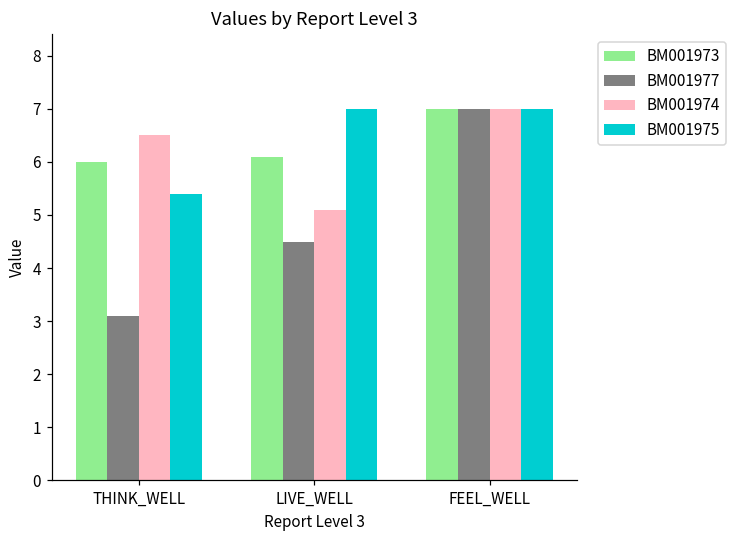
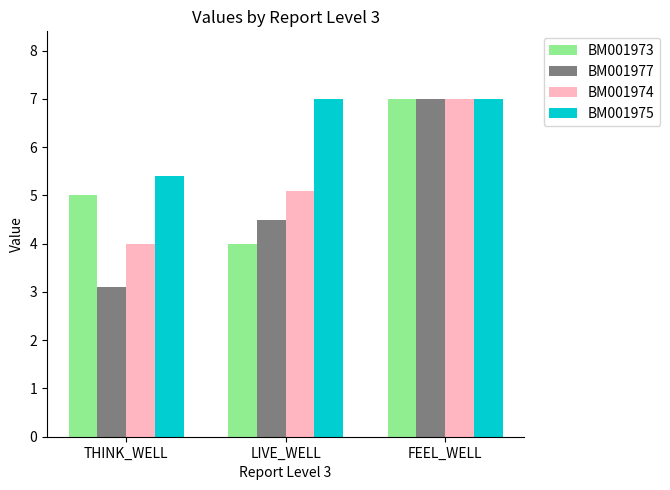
BM001973, THINK_WELL: 6 -> 5
BM001974, THINK_WELL: 6.5 -> 4.0
BM001973, LIVE_WELL: 6.1 -> 4.0
